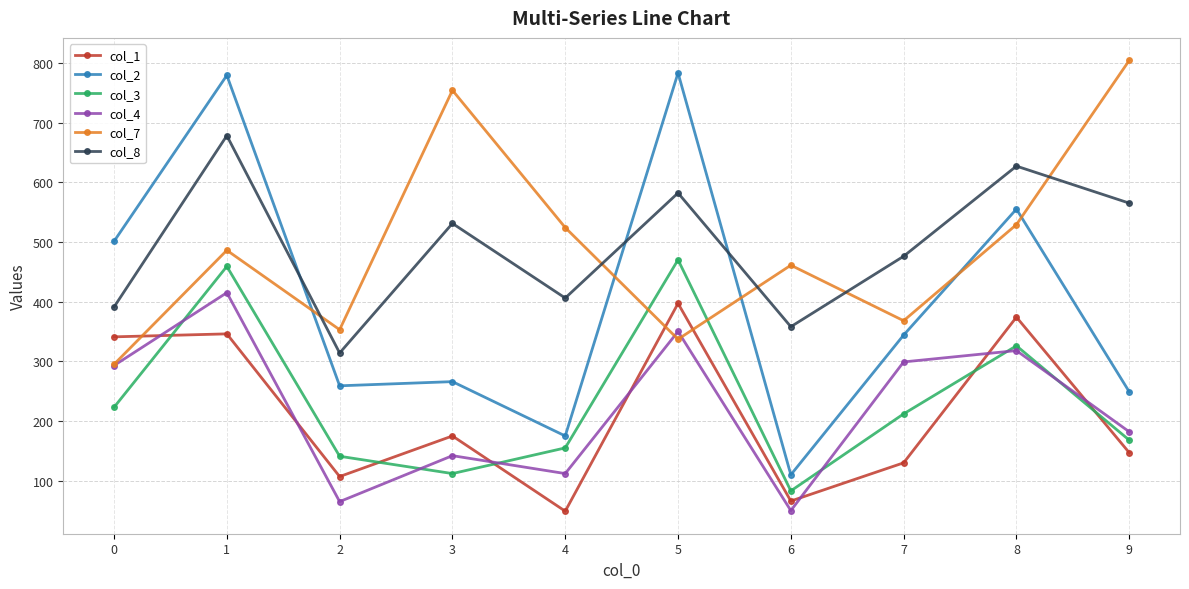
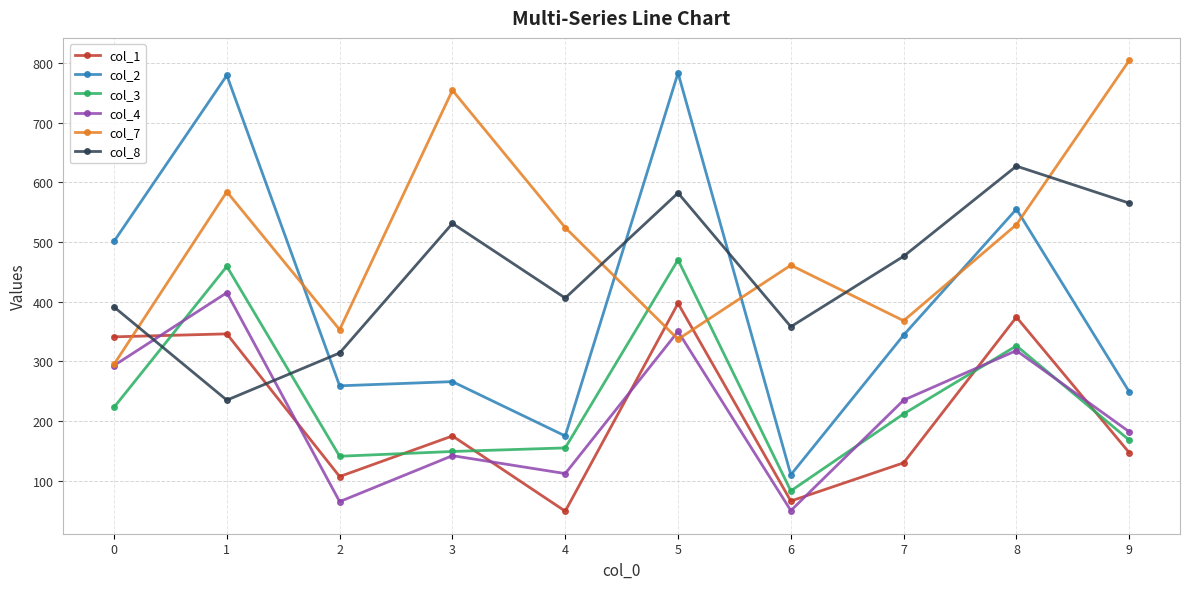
col_7, 1: 490 -> 580
col_8, 1: 680 -> 240
col_3, 3: 110 -> 150
col_4, 7: 300 -> 240
